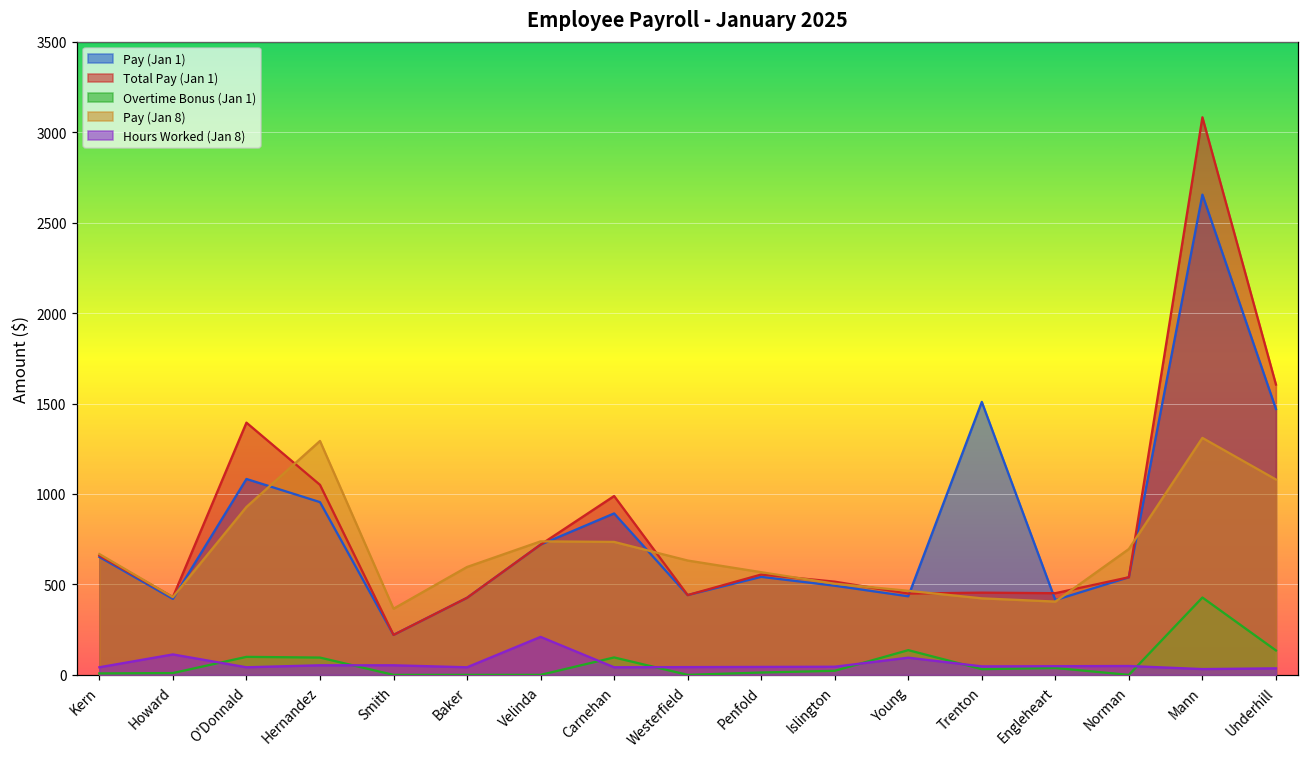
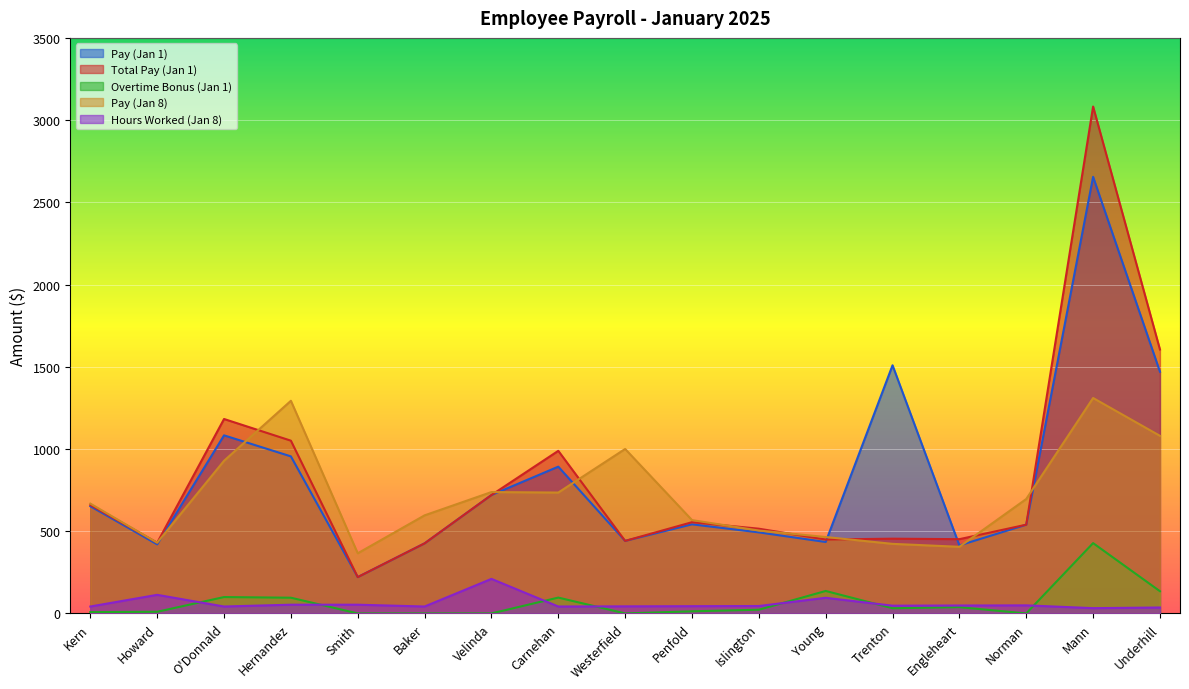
Total Pay (Jan 1), O'Donnald: 1390 -> 1180
Pay (Jan 8), Westerfield: 630 -> 1000
